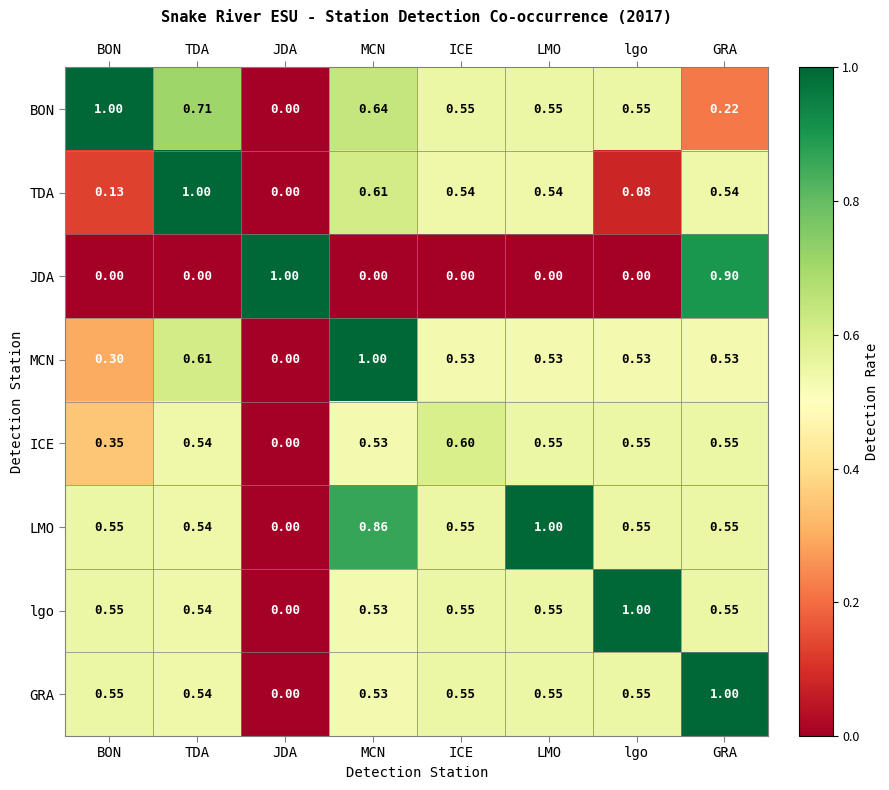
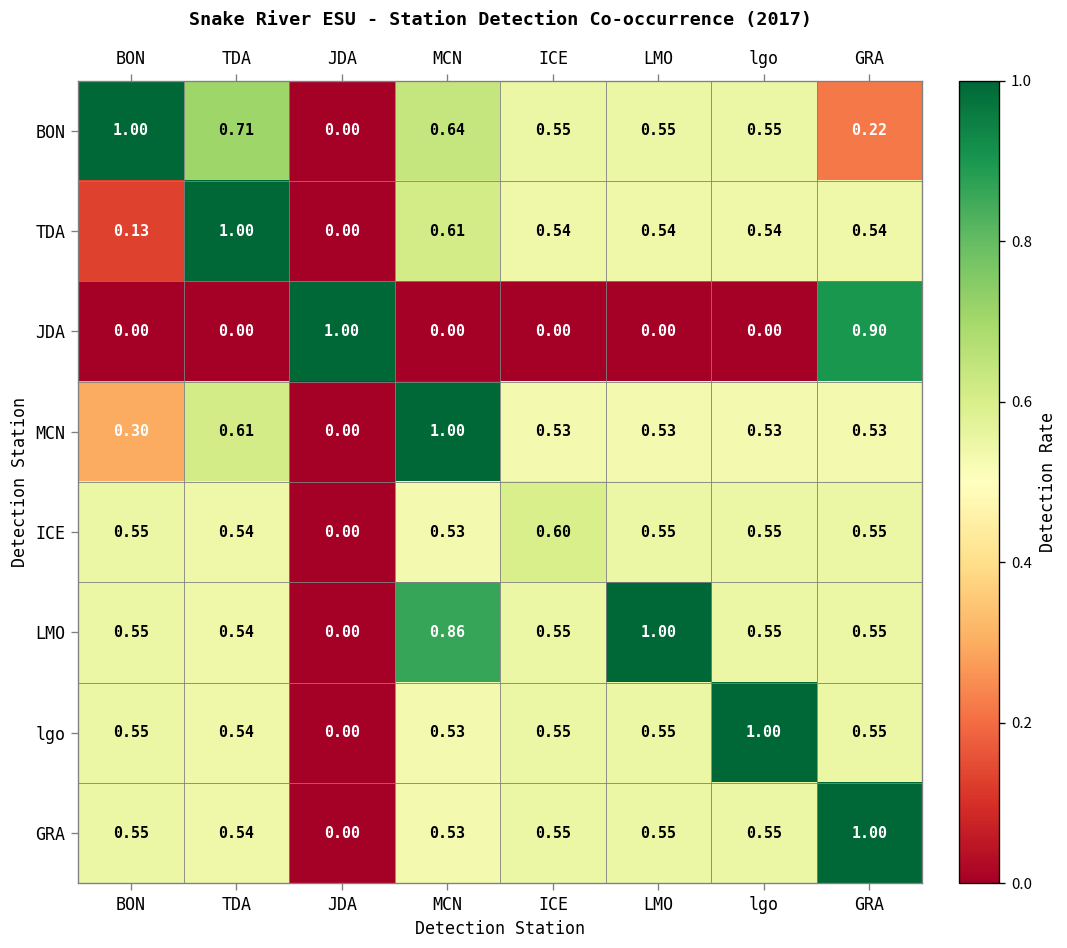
TDA, lgo: 0.08 -> 0.54
ICE, BON: 0.35 -> 0.55
